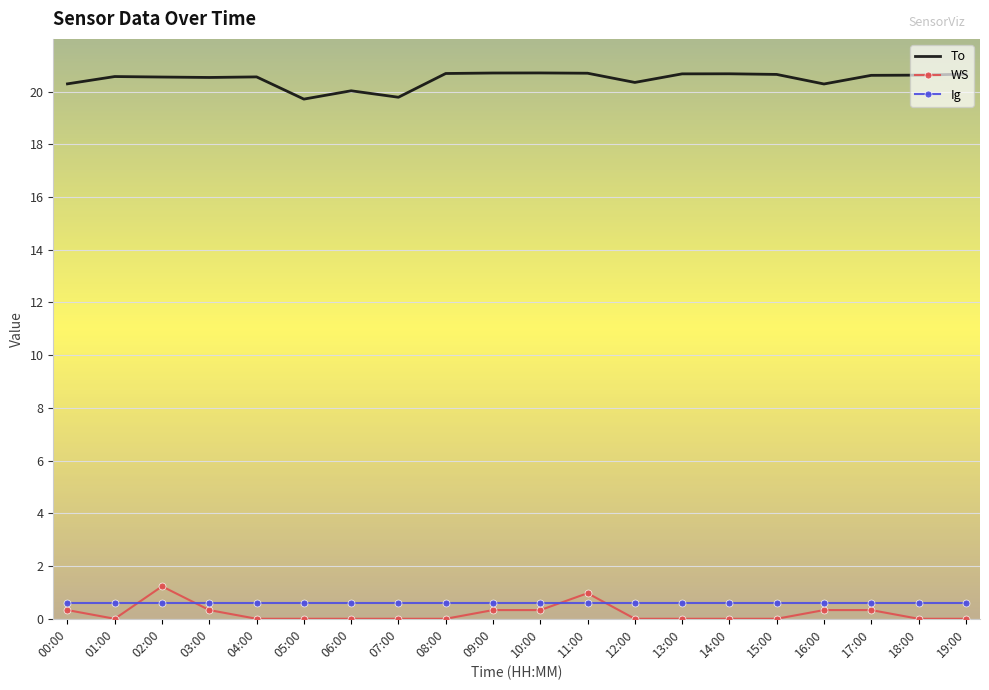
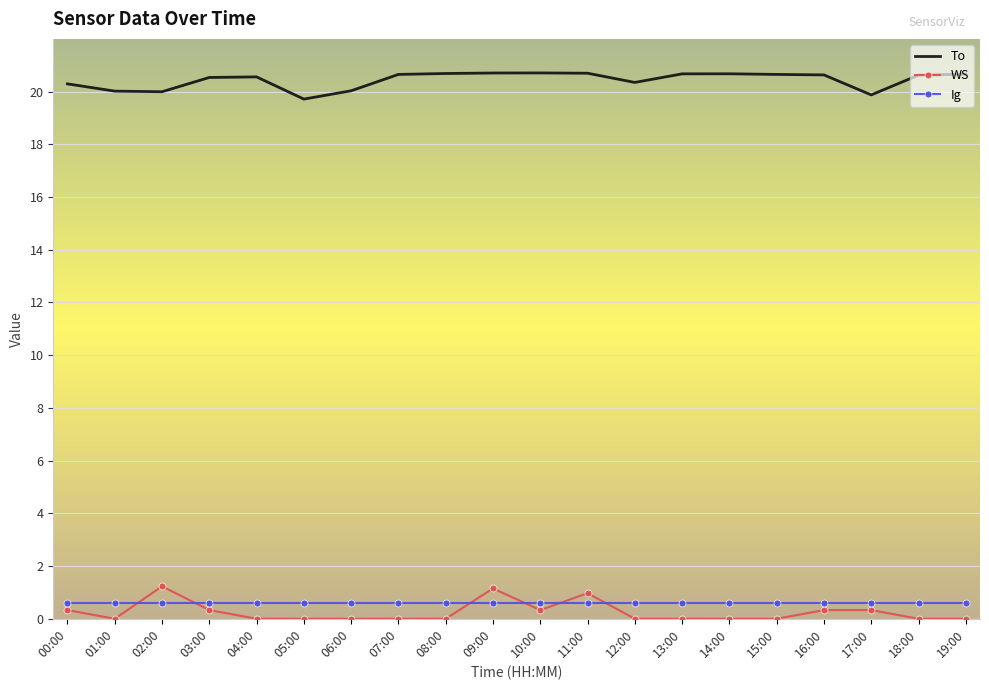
To, 01:00: 20.6 -> 20.0
To, 02:00: 20.6 -> 20.0
To, 07:00: 19.8 -> 20.7
WS, 09:00: 0.3 -> 1.2
To, 16:00: 20.3 -> 20.6
To, 17:00: 20.6 -> 19.9
